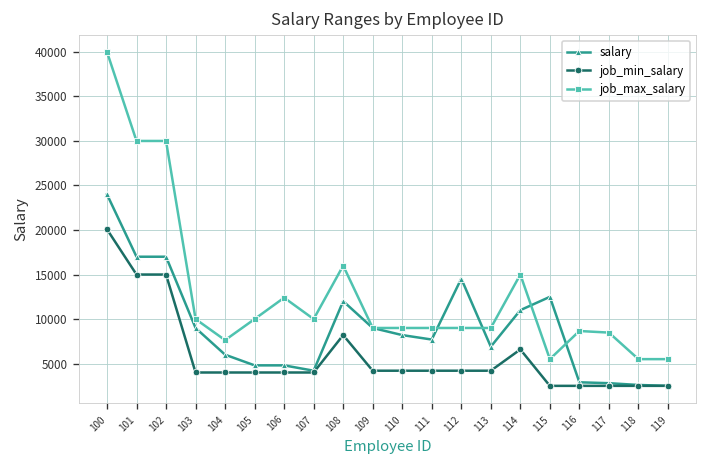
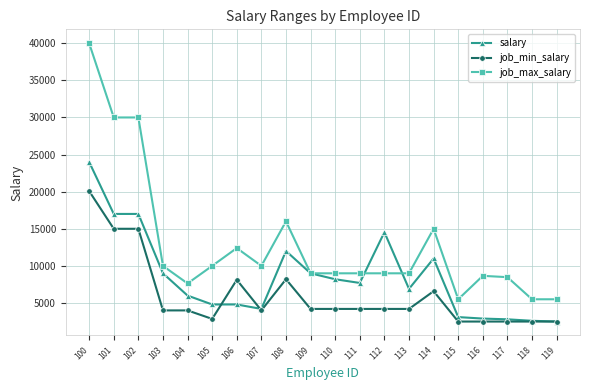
job_min_salary, 105: 4000 -> 3000
job_min_salary, 106: 4000 -> 8000
salary, 115: 12000 -> 3000
